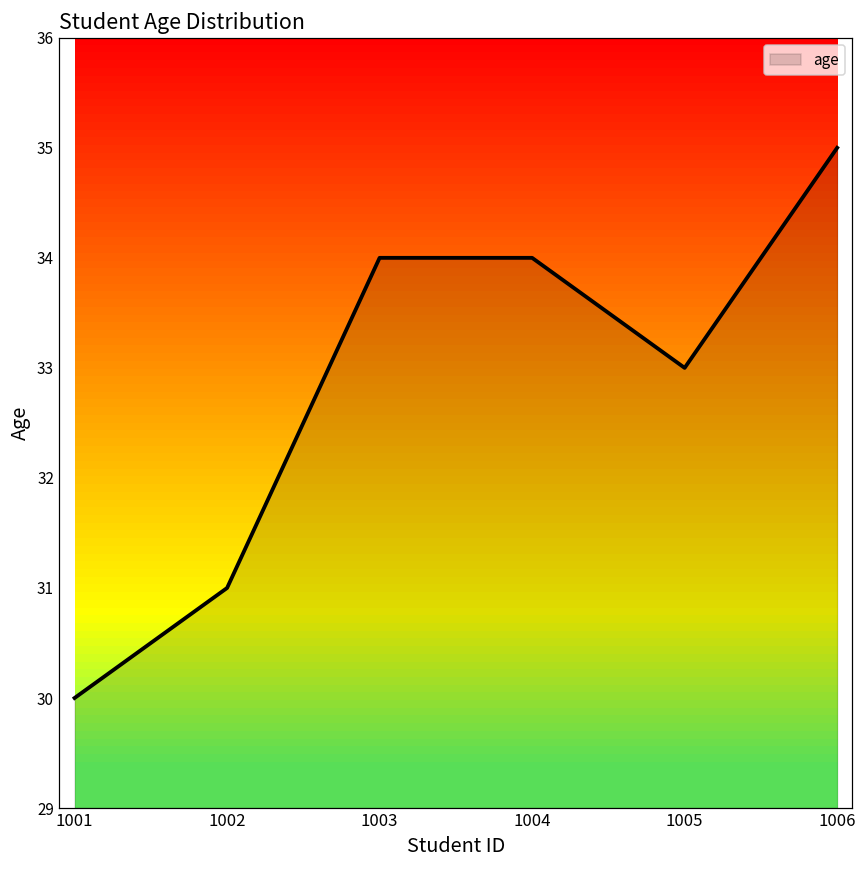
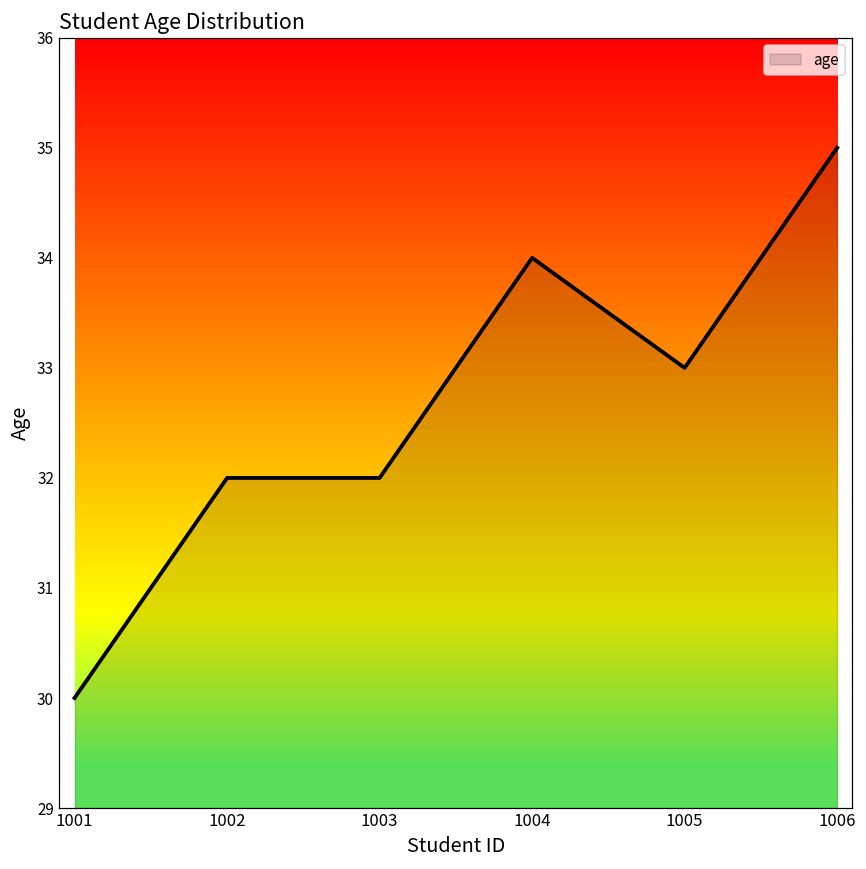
1002: 31 -> 32
1003: 34 -> 32
